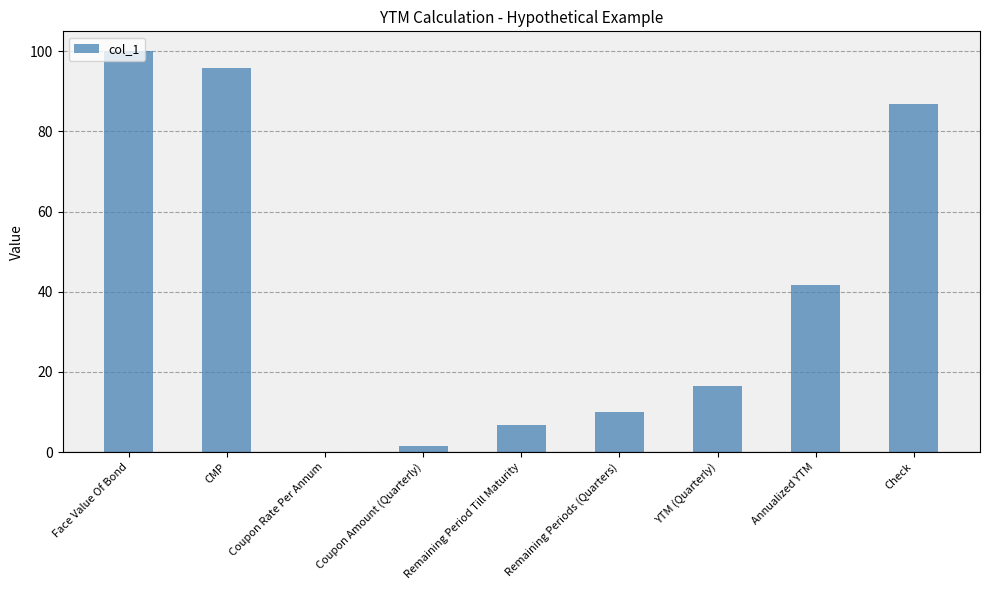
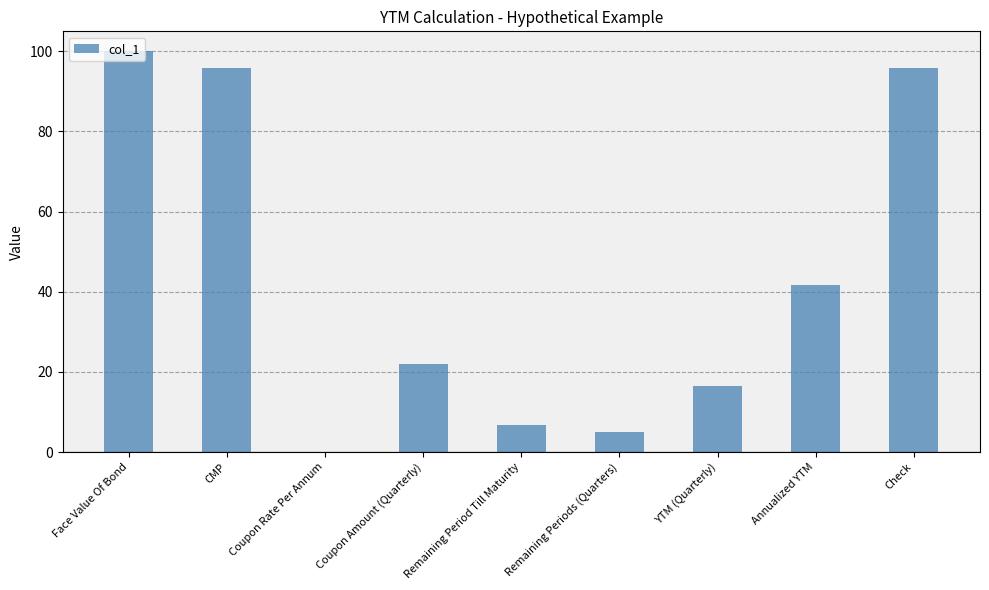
Coupon Amount (Quarterly): 2 -> 22
Remaining Periods (Quarters): 10 -> 5
Check: 87 -> 96
